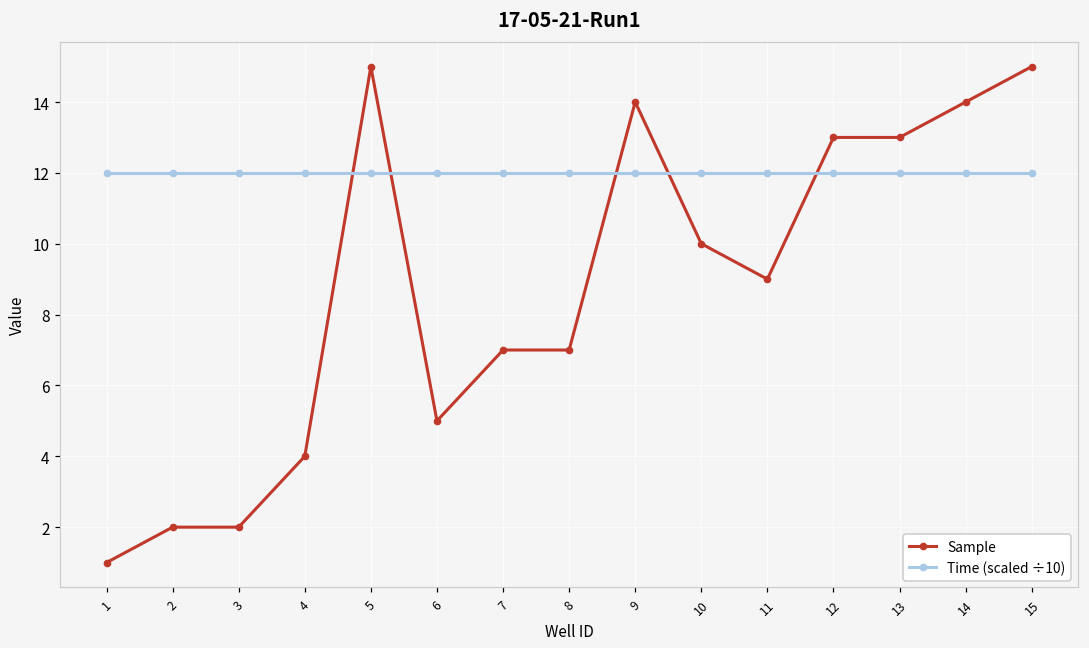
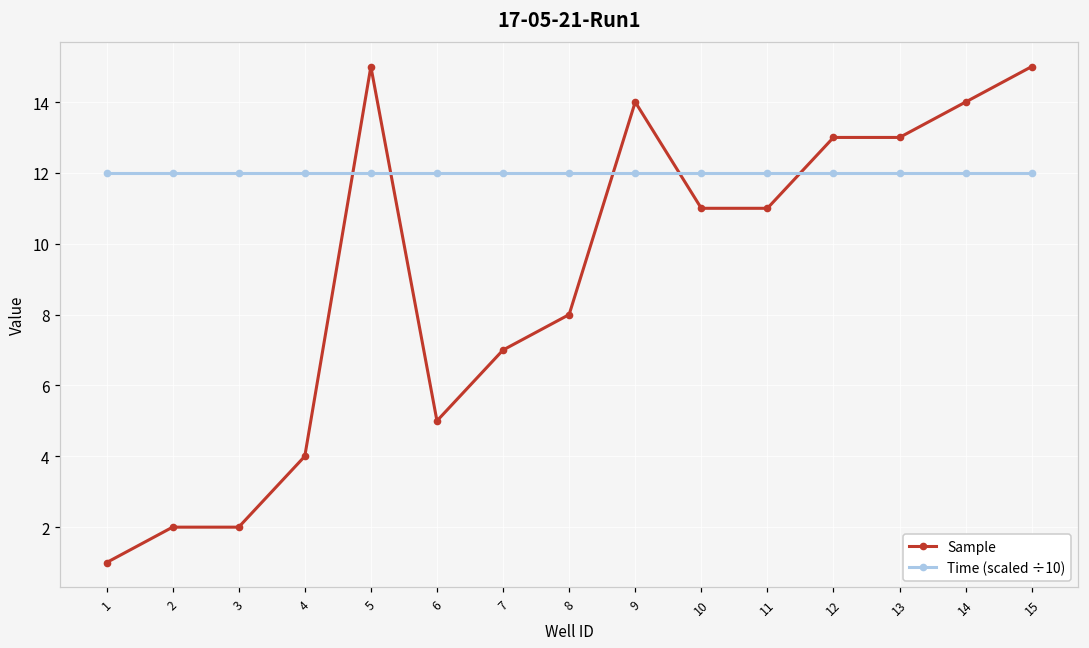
Sample, 8: 7 -> 8
Sample, 10: 10 -> 11
Sample, 11: 9 -> 11
